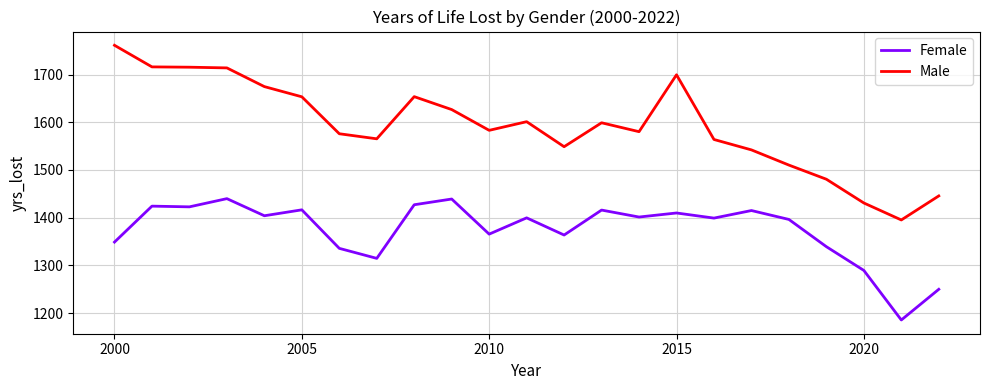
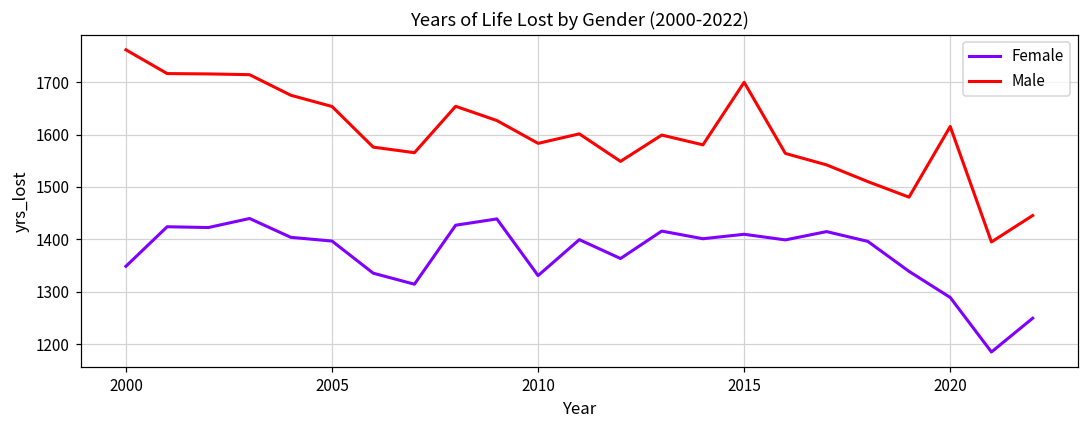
Female, 2005: 1420 -> 1400
Female, 2010: 1370 -> 1330
Male, 2020: 1430 -> 1620
